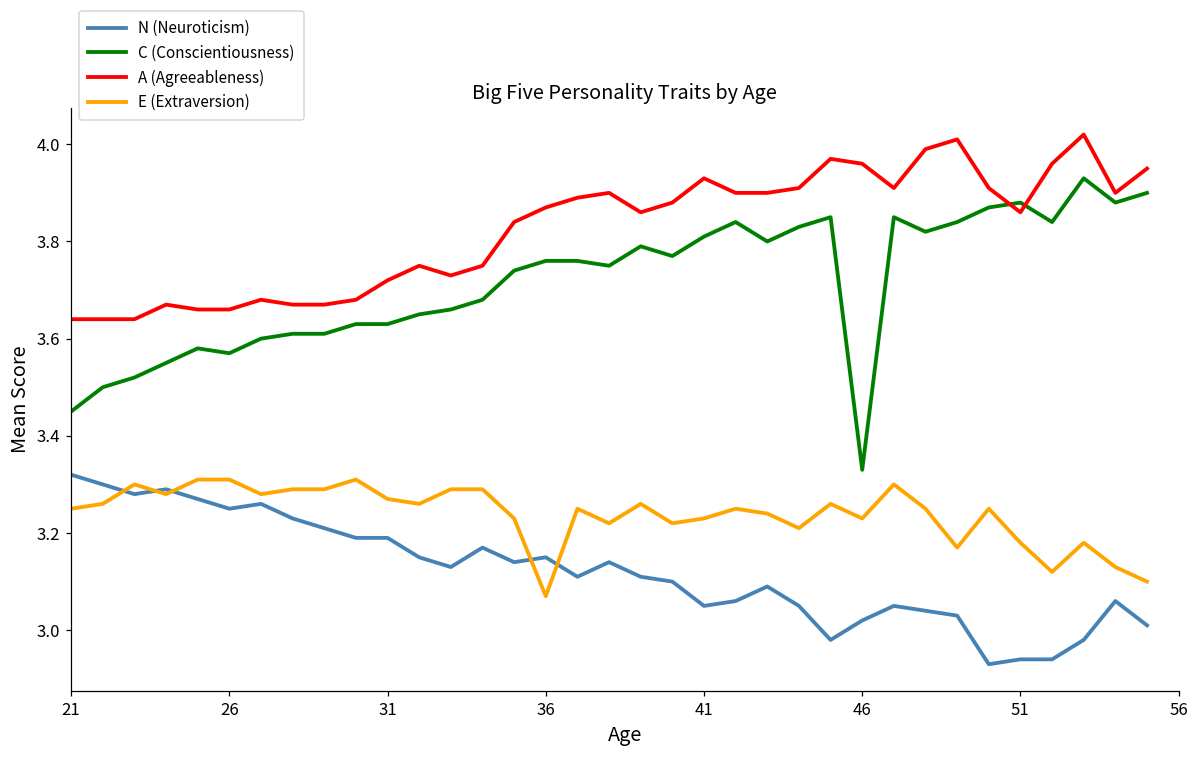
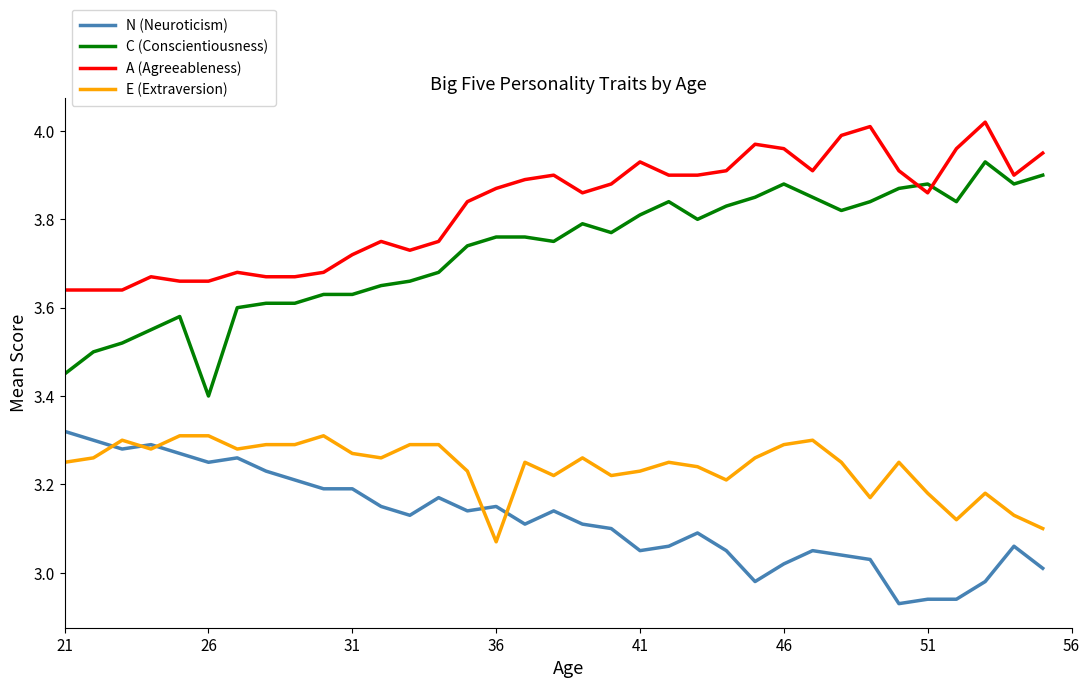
C (Conscientiousness), 26: 3.57 -> 3.40
C (Conscientiousness), 46: 3.33 -> 3.88
E (Extraversion), 46: 3.23 -> 3.29
